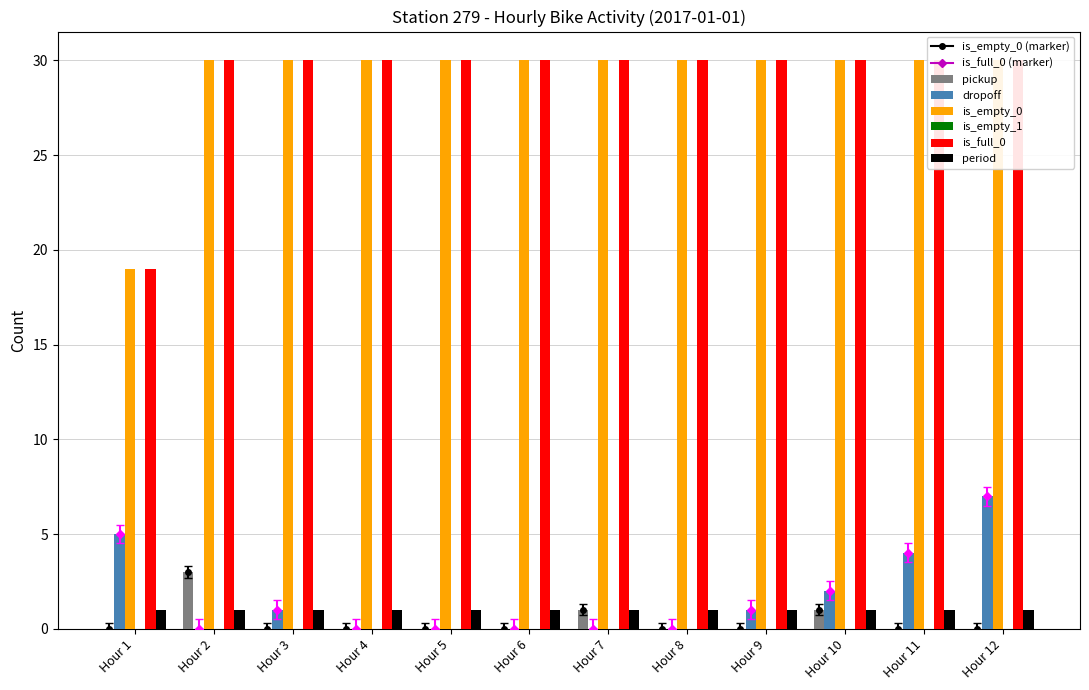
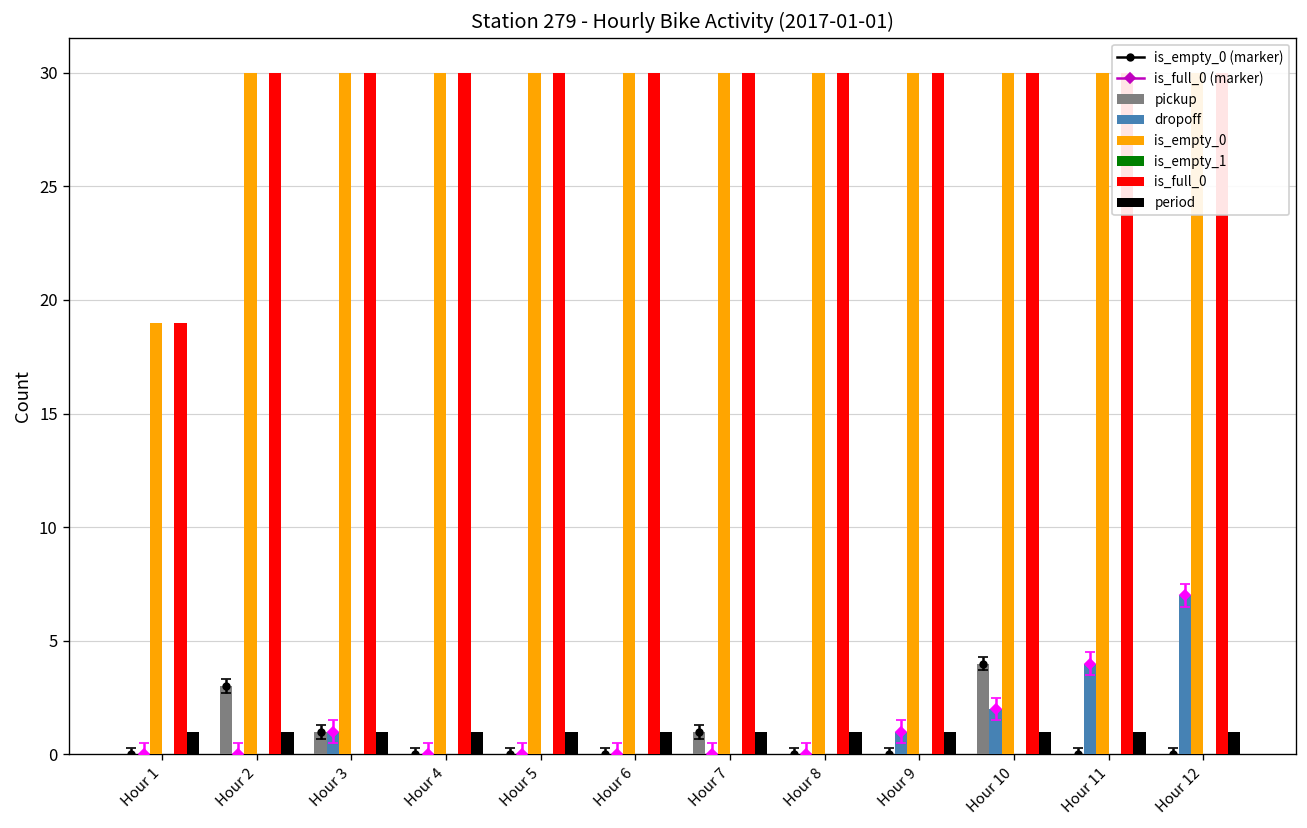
dropoff, Hour 1: 5 -> 0
pickup, Hour 3: 0 -> 1
pickup, Hour 10: 1 -> 4
